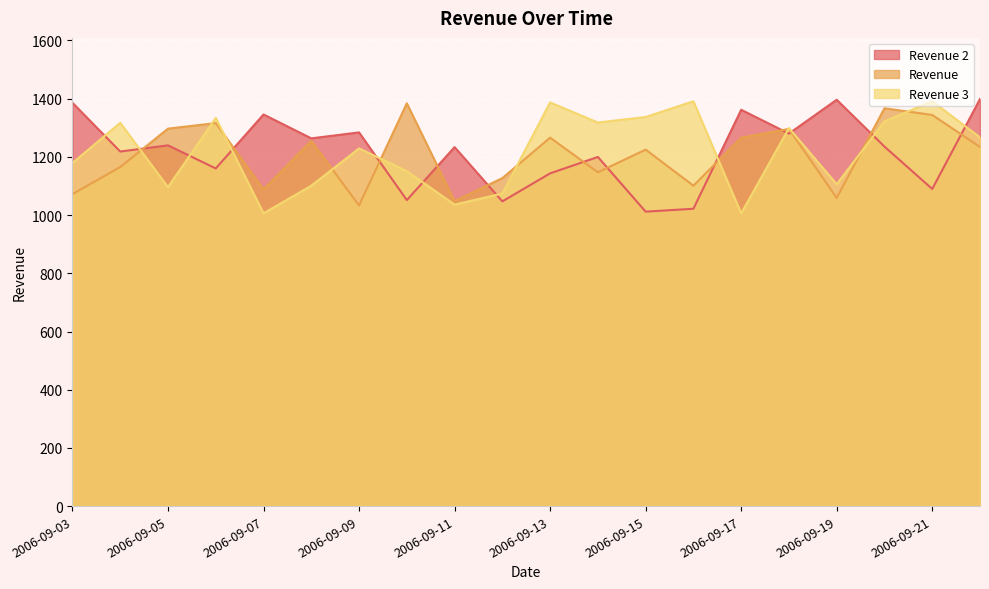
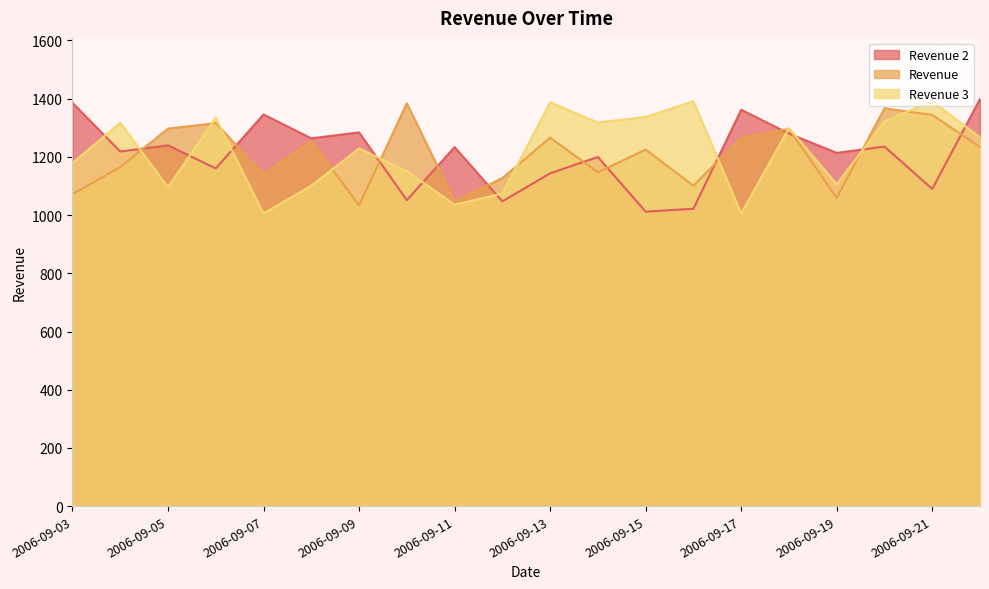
Revenue, 2006-09-07: 1090 -> 1140
Revenue 2, 2006-09-19: 1400 -> 1210
